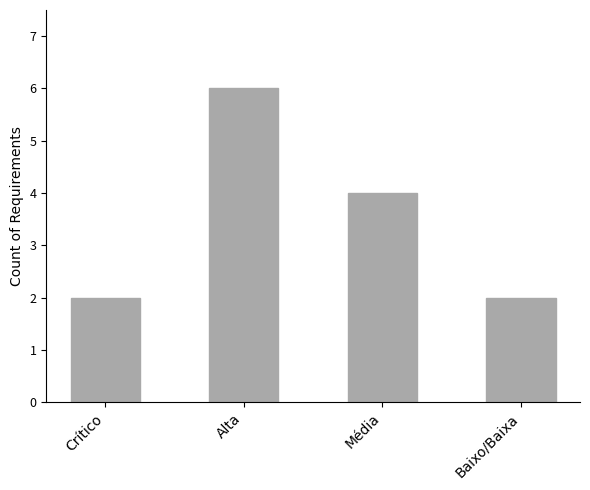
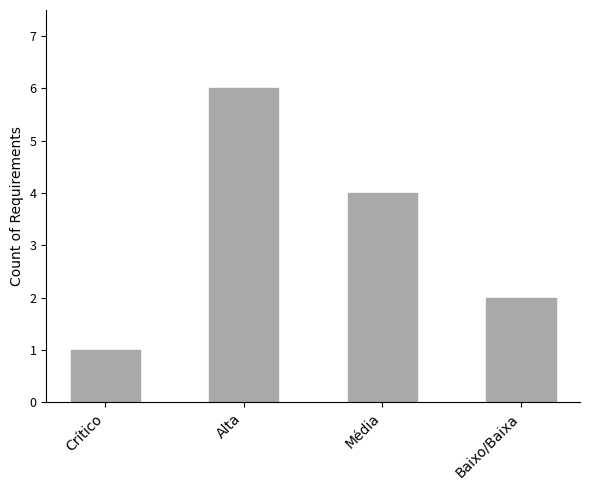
Crítico: 2 -> 1
